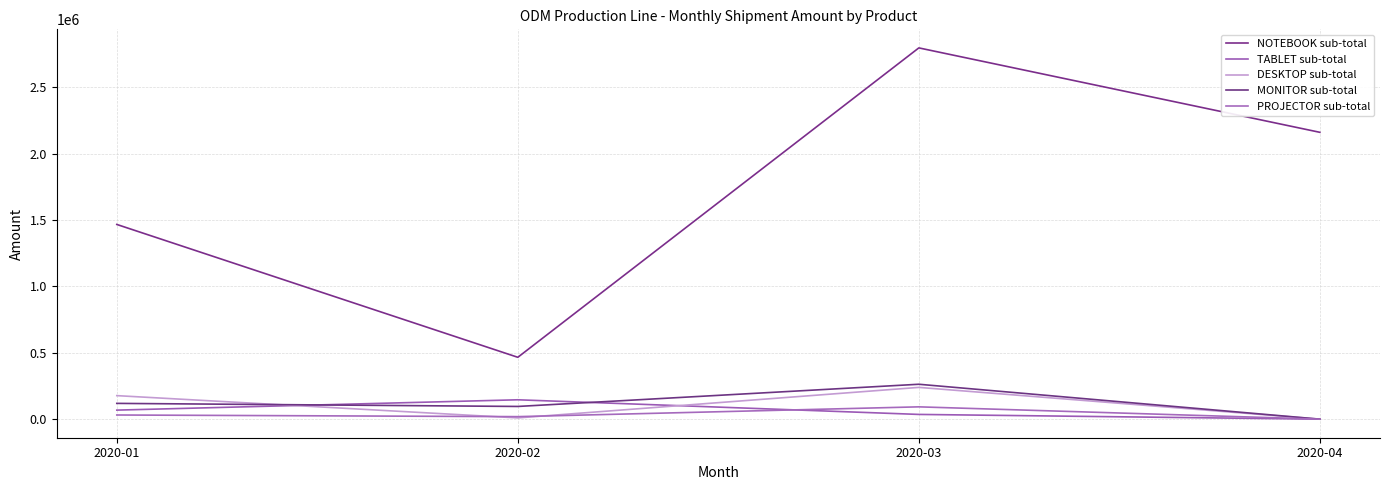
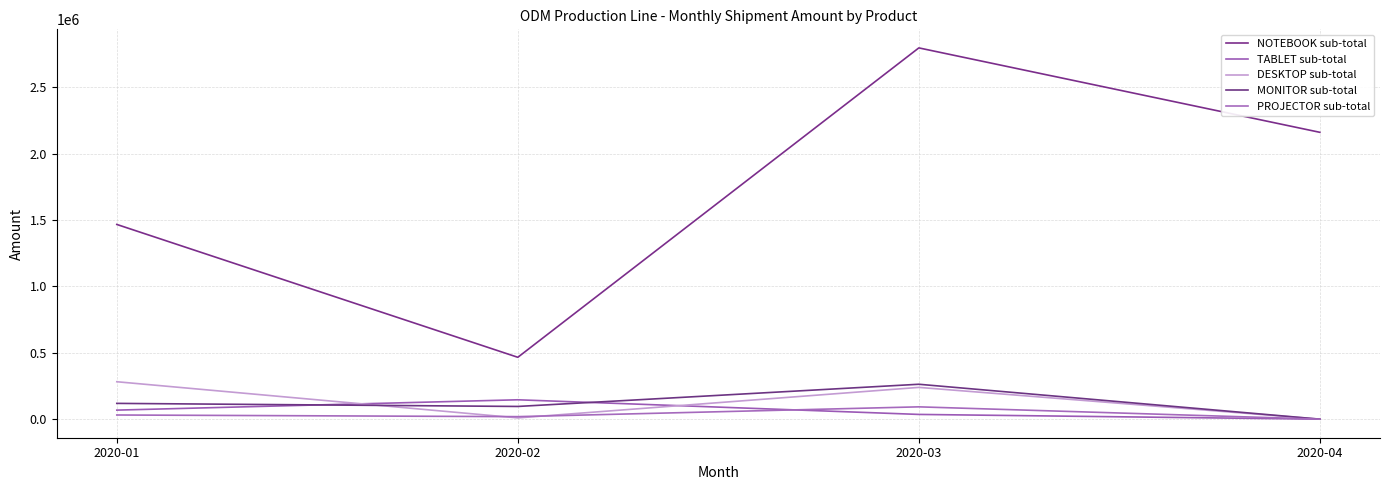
DESKTOP sub-total, 2020-01: 180000 -> 280000
